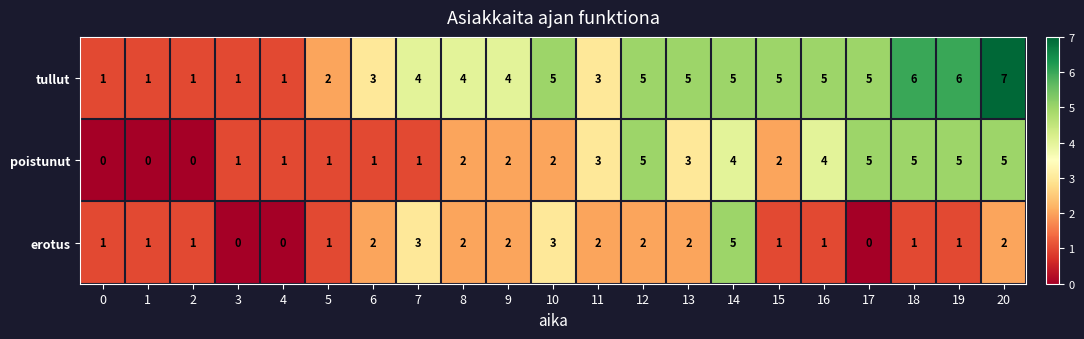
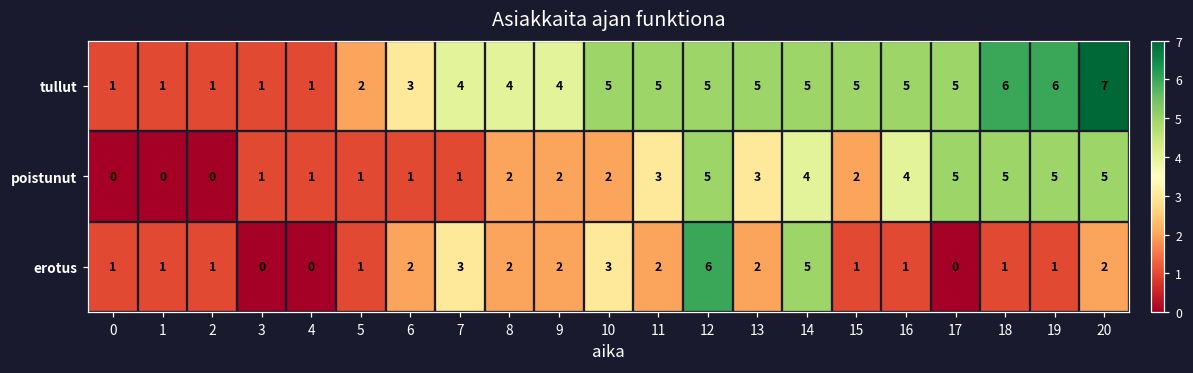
tullut, 11: 3 -> 5
erotus, 12: 2 -> 6
